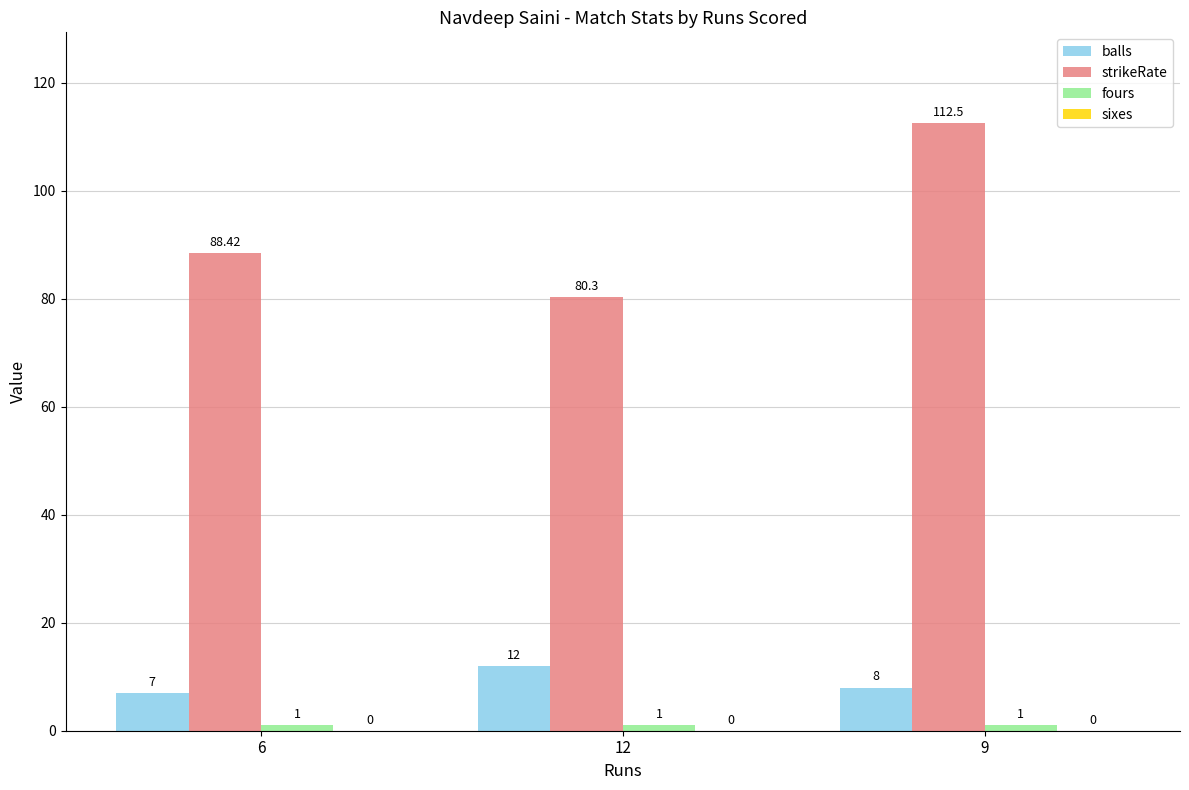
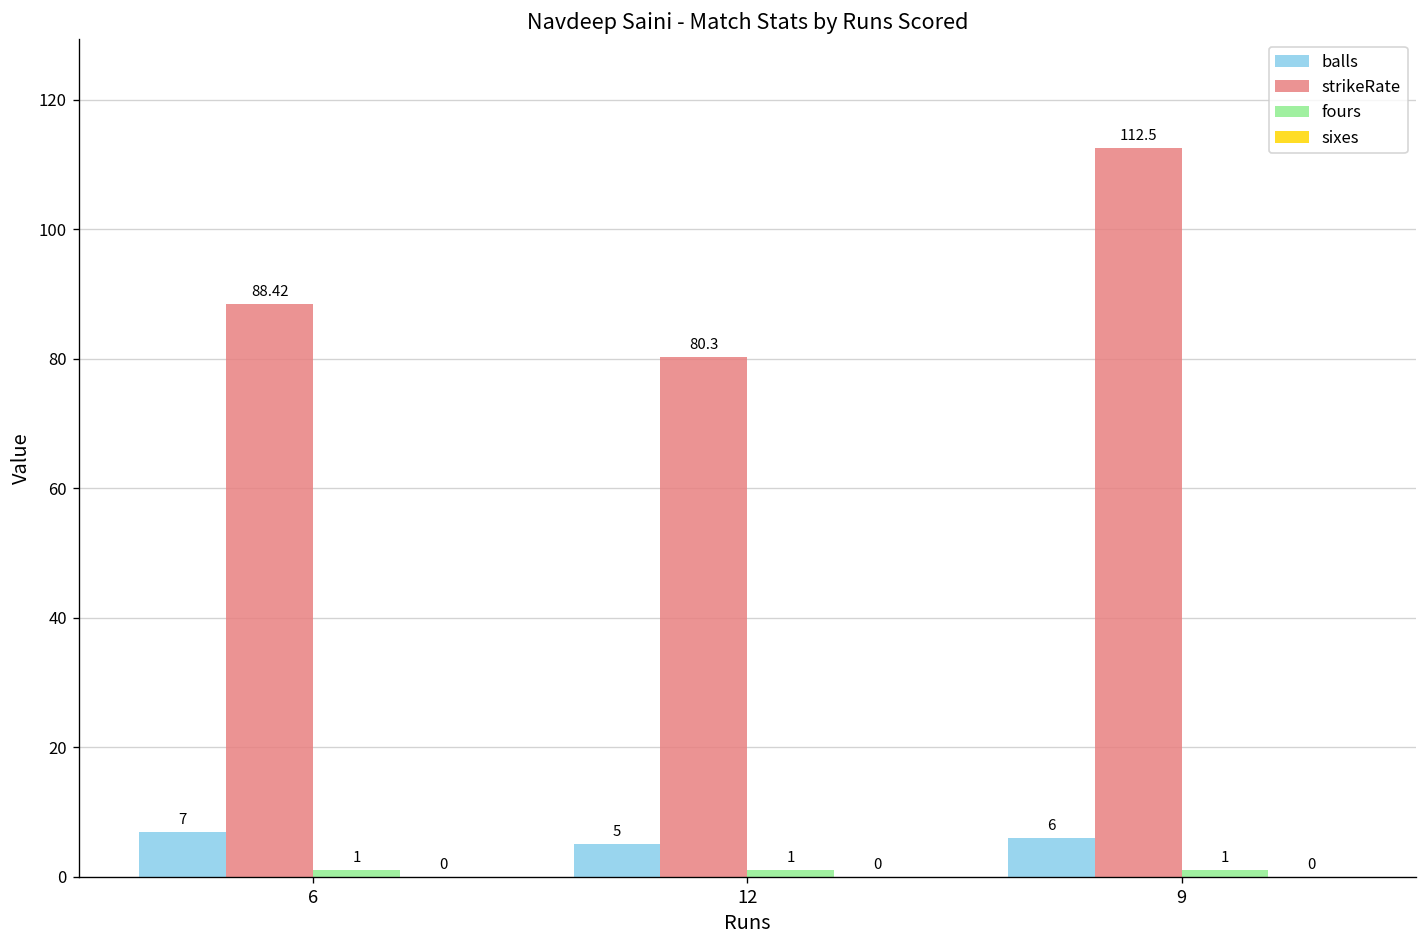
balls, 12: 12 -> 5
balls, 9: 8 -> 6
